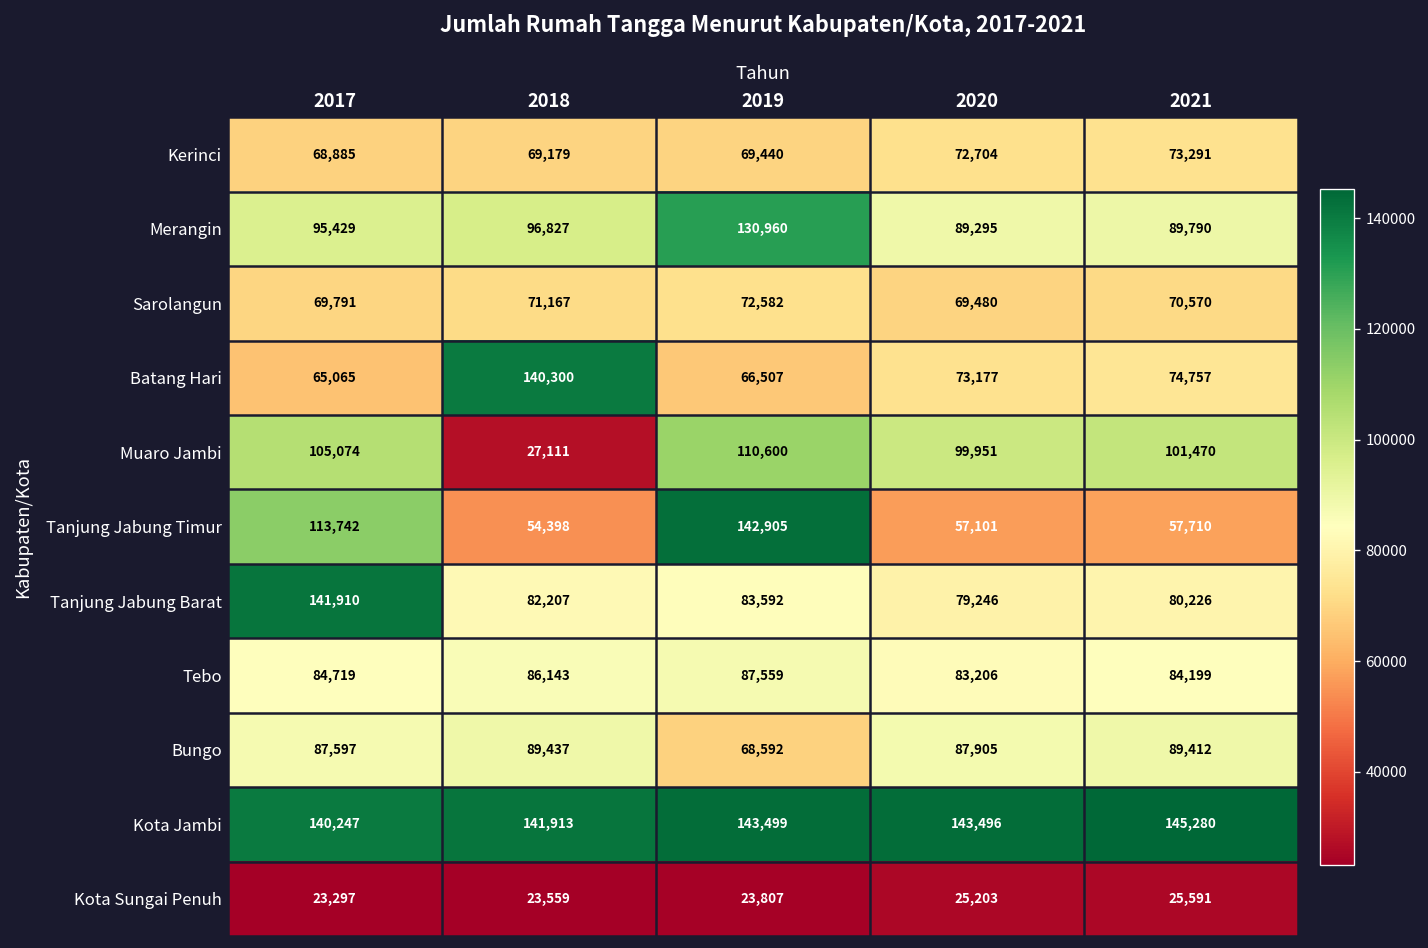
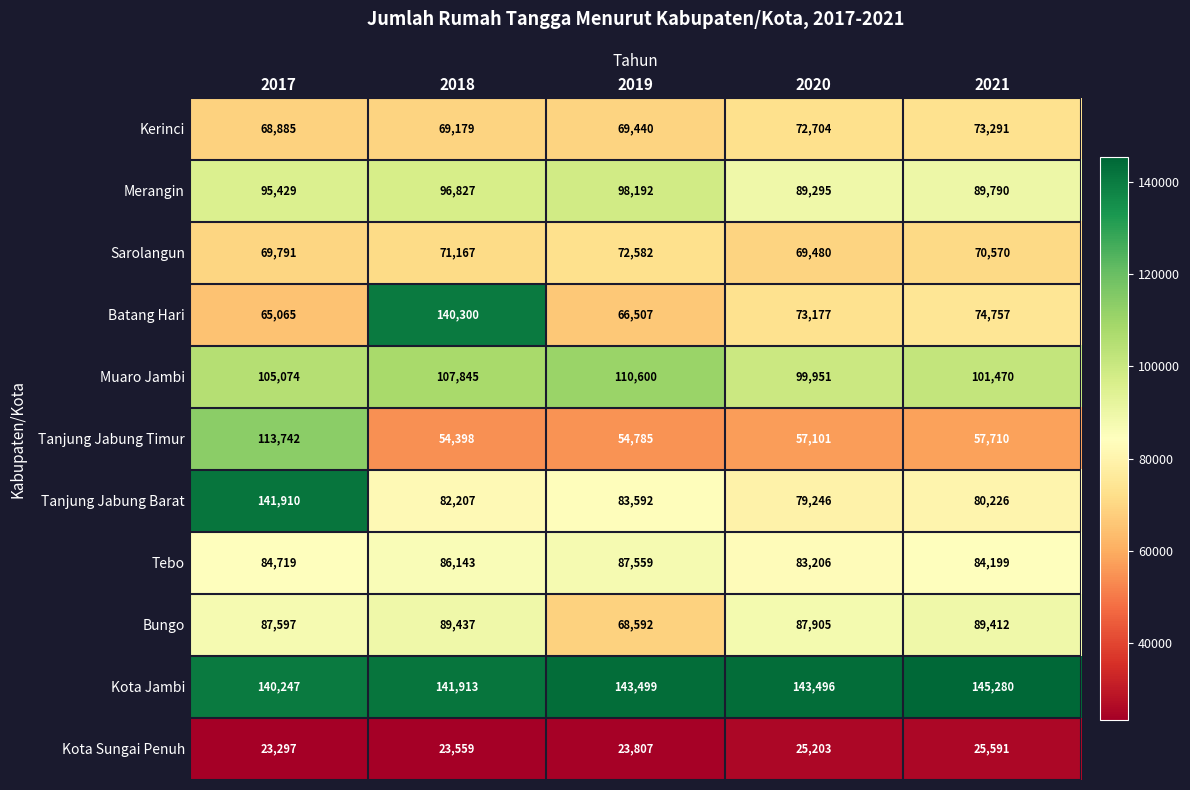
Merangin, 2019: 130,960 -> 98,192
Muaro Jambi, 2018: 27,111 -> 107,845
Tanjung Jabung Timur, 2019: 142,905 -> 54,785
